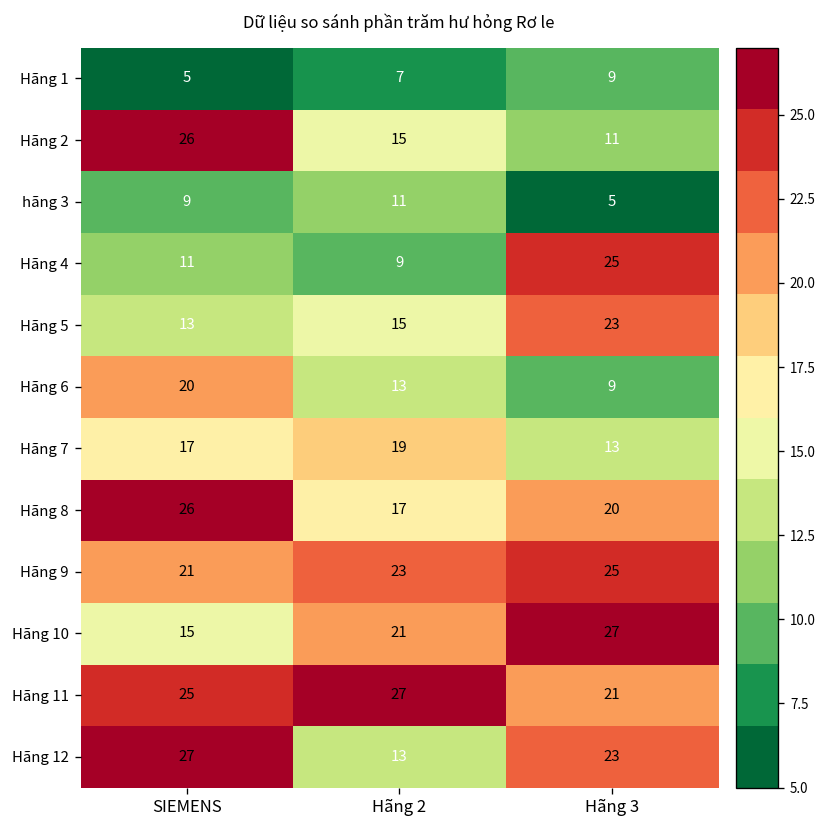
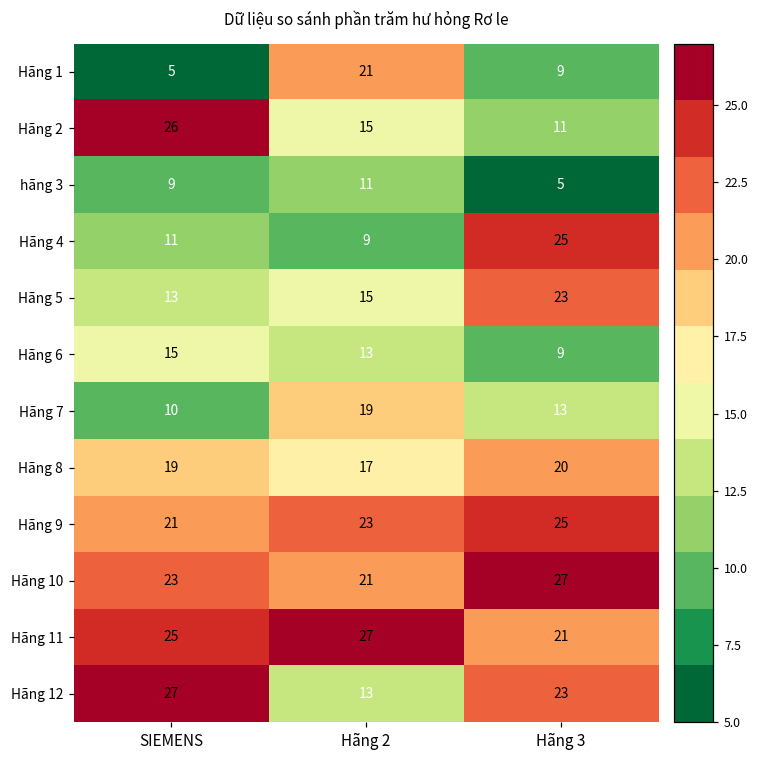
Dữ liệu so sánh phần trăm hư hỏng Rơ le, Hãng 1, Hãng 2: 7 -> 21
Dữ liệu so sánh phần trăm hư hỏng Rơ le, Hãng 6, SIEMENS: 20 -> 15
Dữ liệu so sánh phần trăm hư hỏng Rơ le, Hãng 7, SIEMENS: 17 -> 10
Dữ liệu so sánh phần trăm hư hỏng Rơ le, Hãng 8, SIEMENS: 26 -> 19
Dữ liệu so sánh phần trăm hư hỏng Rơ le, Hãng 10, SIEMENS: 15 -> 23
